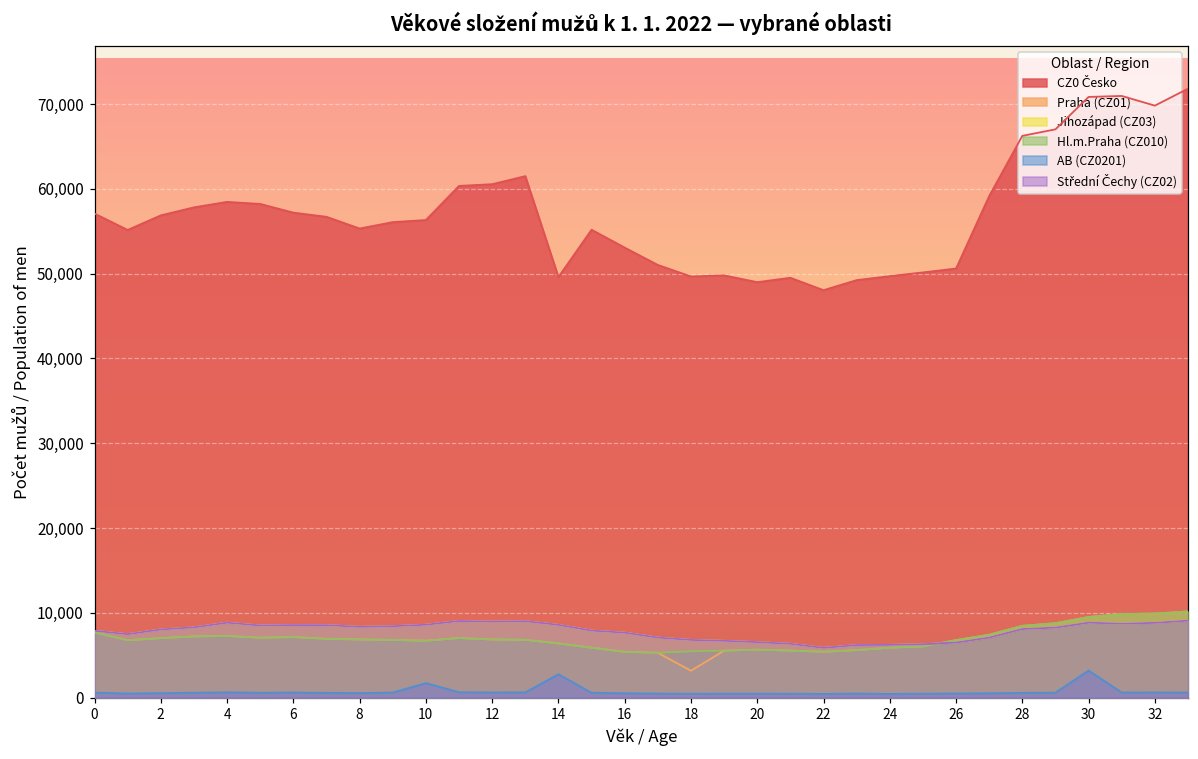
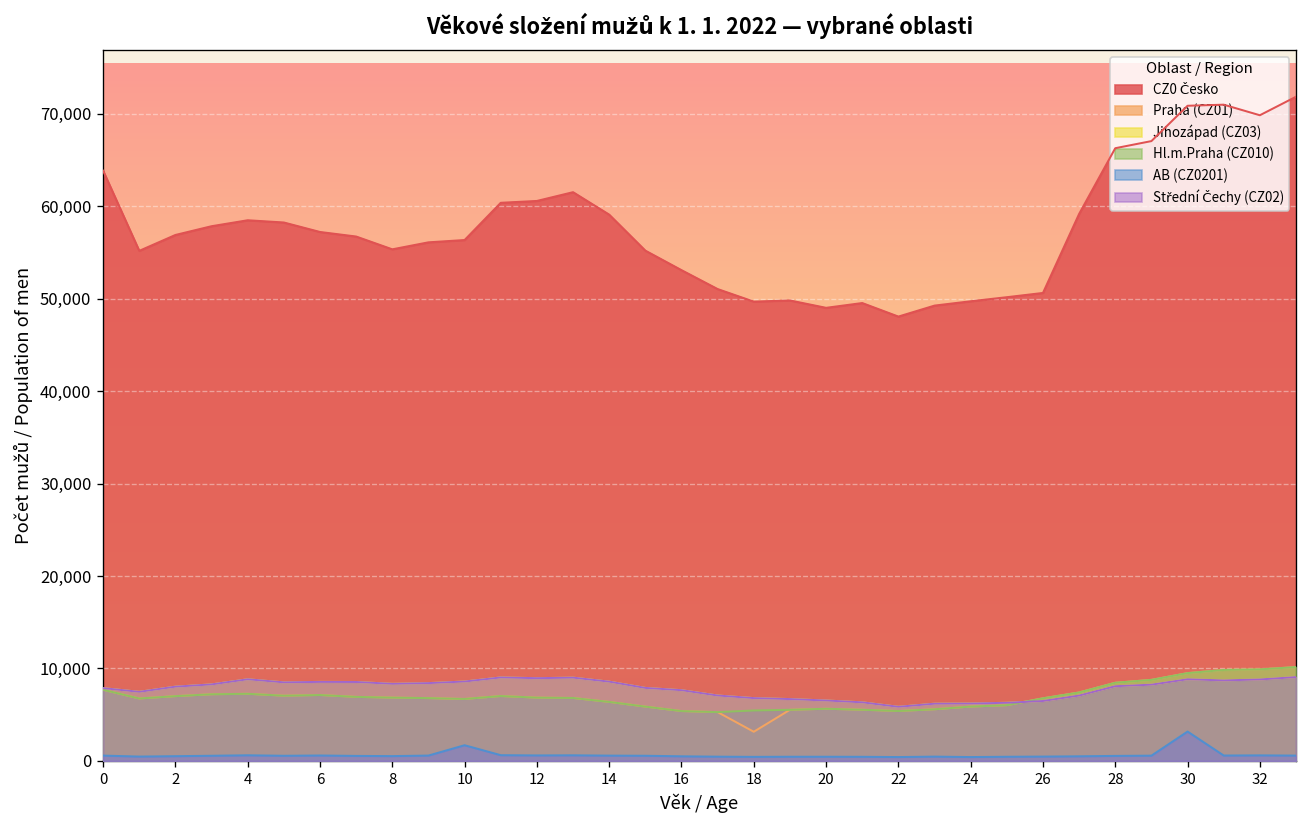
CZ0 Česko, 0: 57,000 -> 64,000
CZ0 Česko, 14: 50,000 -> 59,000
AB (CZ0201), 14: 3,000 -> 1,000
